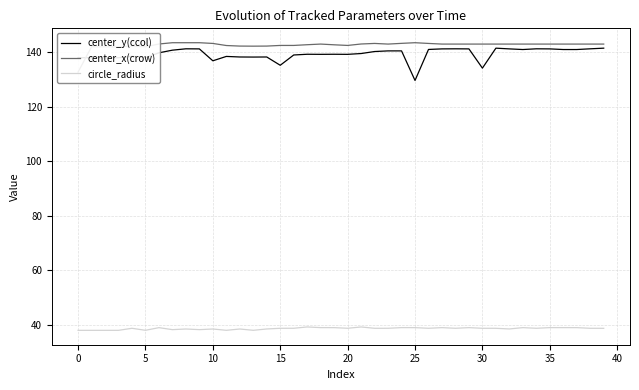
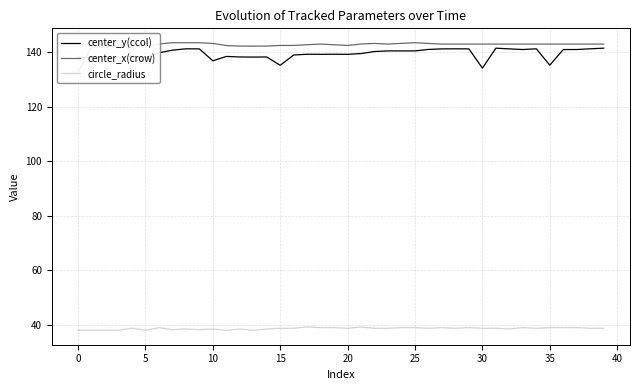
center_y(ccol), 25: 130 -> 140
center_y(ccol), 35: 141 -> 135
